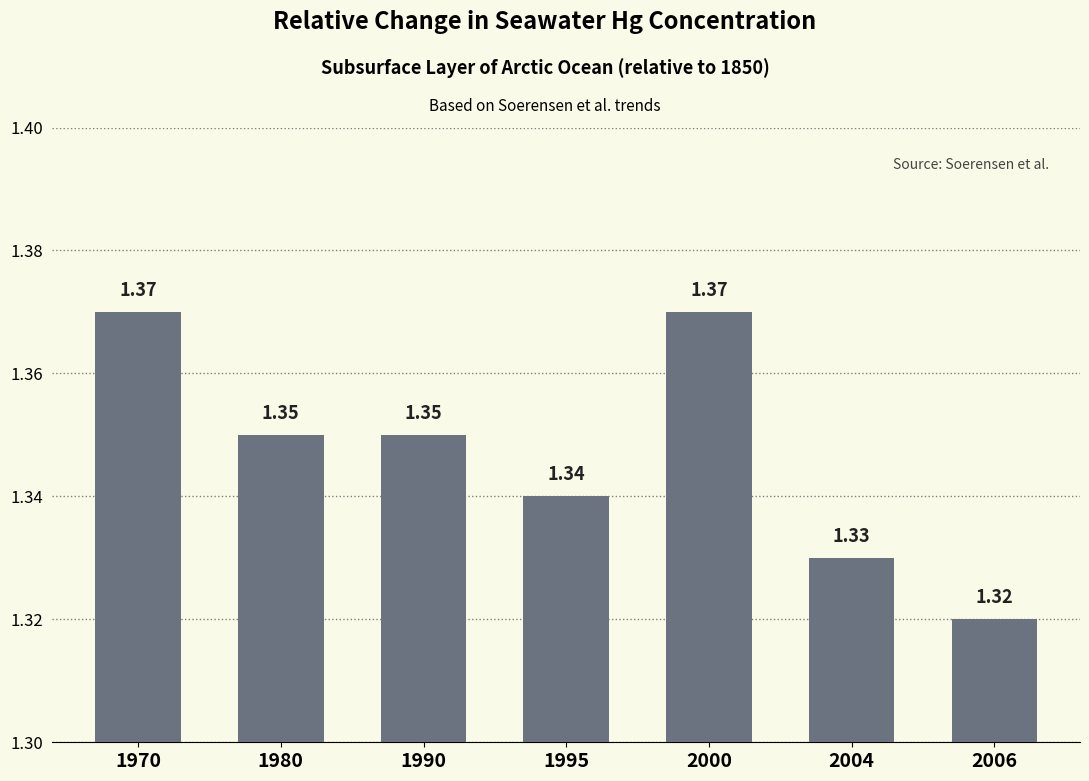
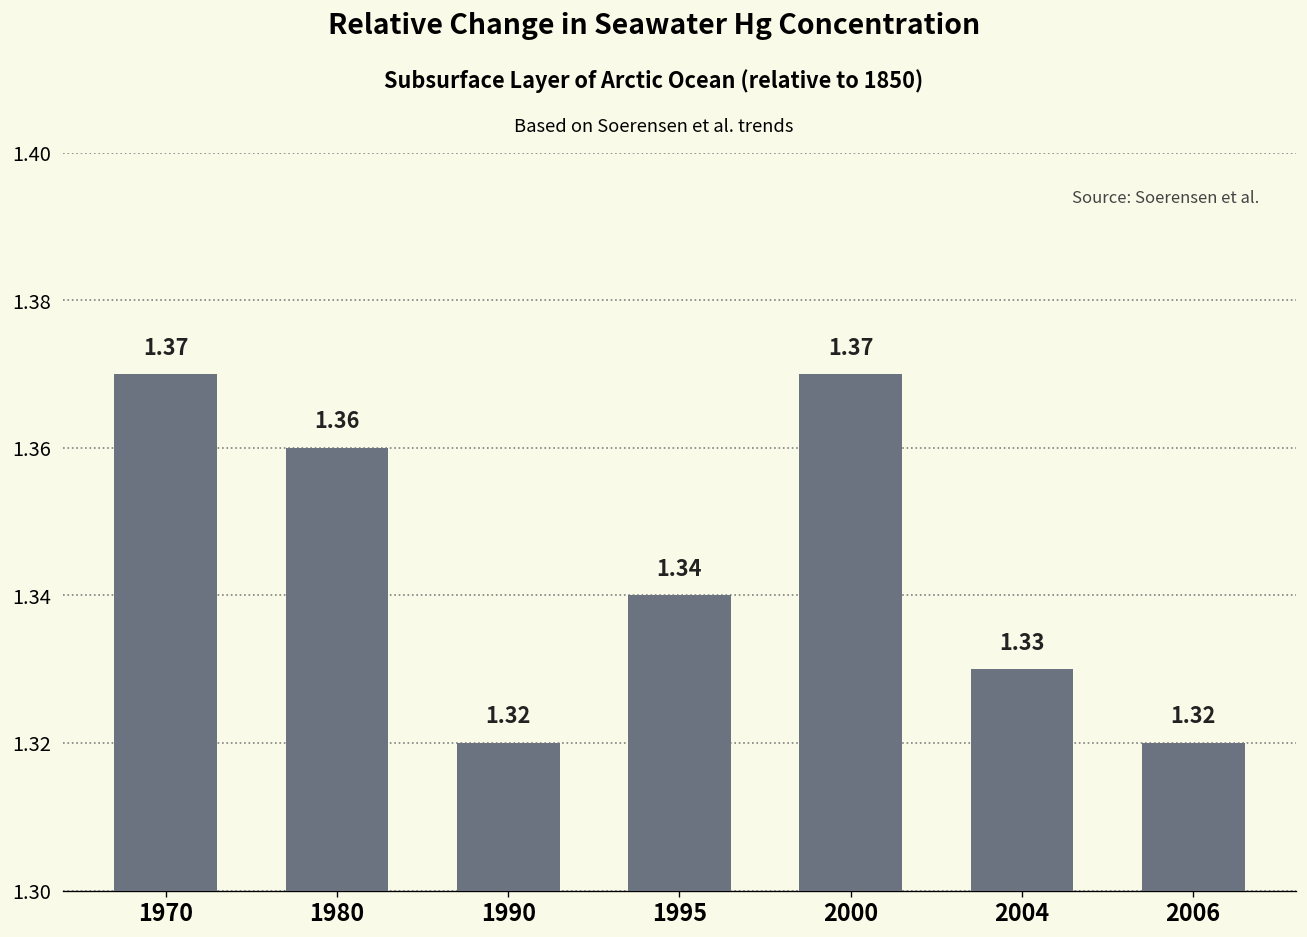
1980: 1.35 -> 1.36
1990: 1.35 -> 1.32
